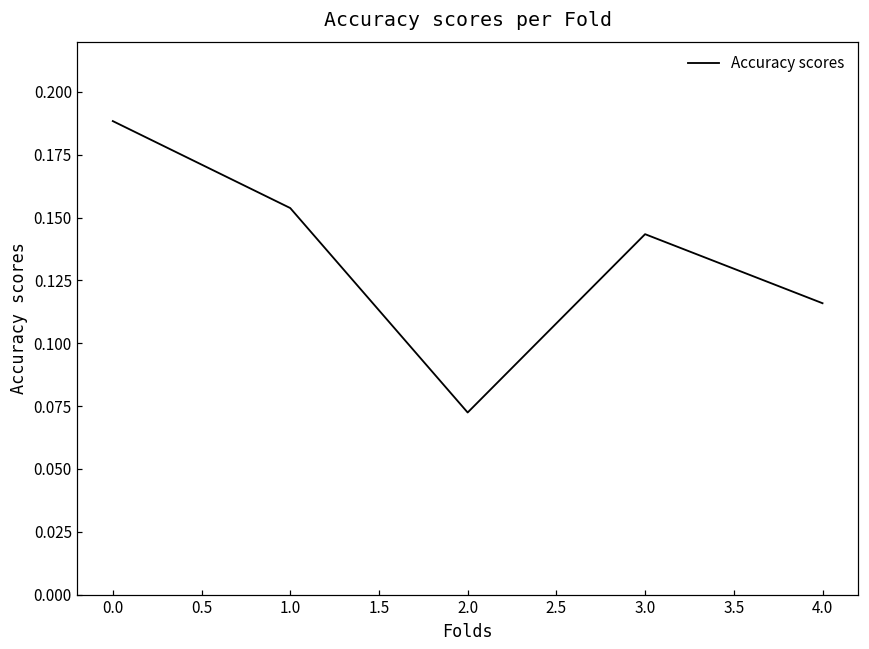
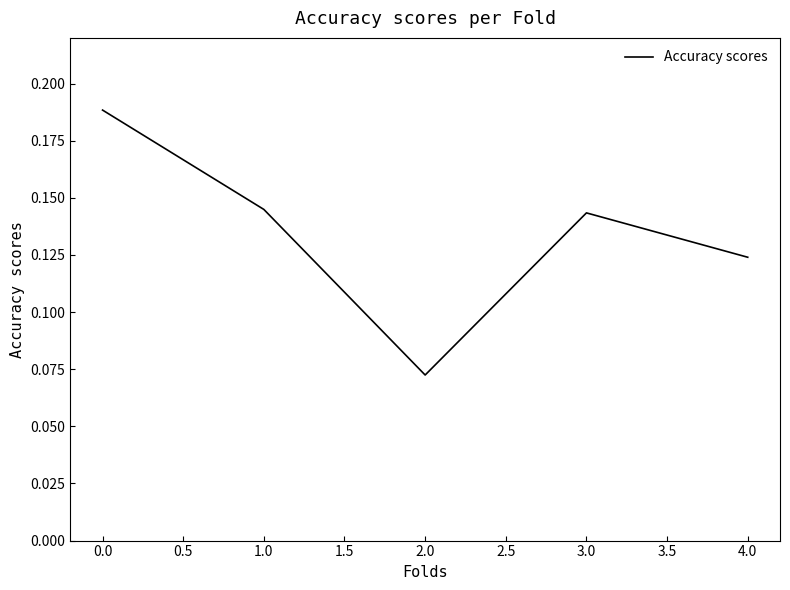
1.0: 0.154 -> 0.145
4.0: 0.116 -> 0.124
